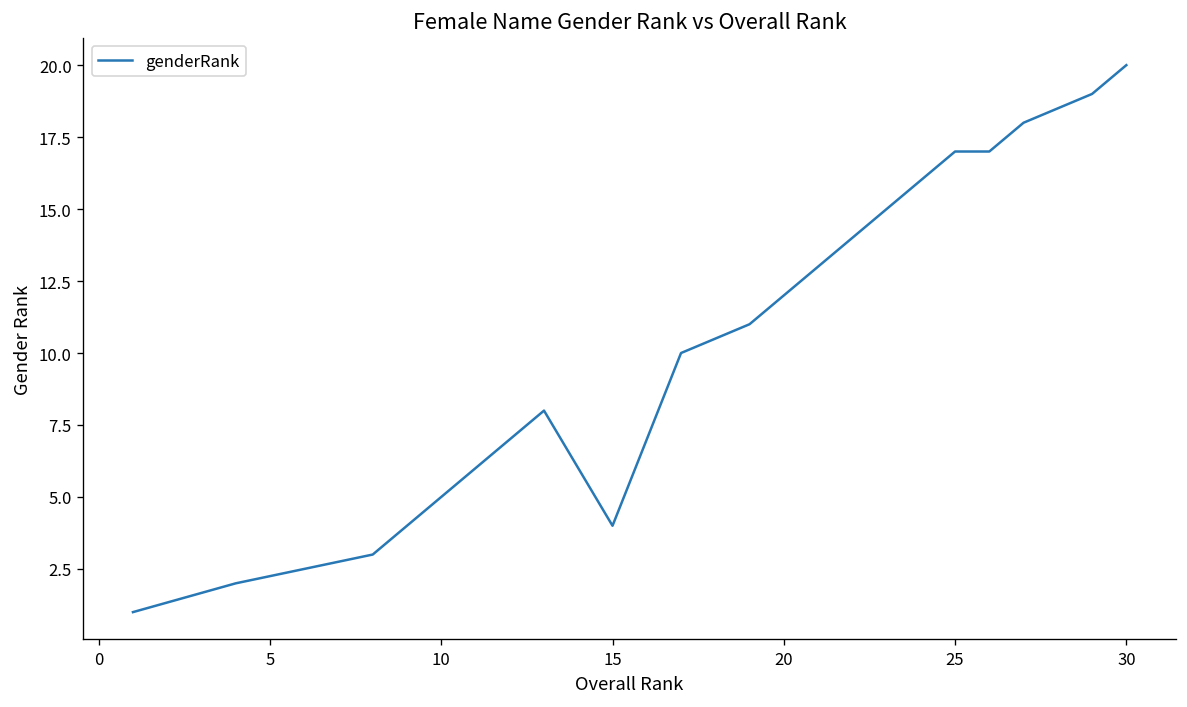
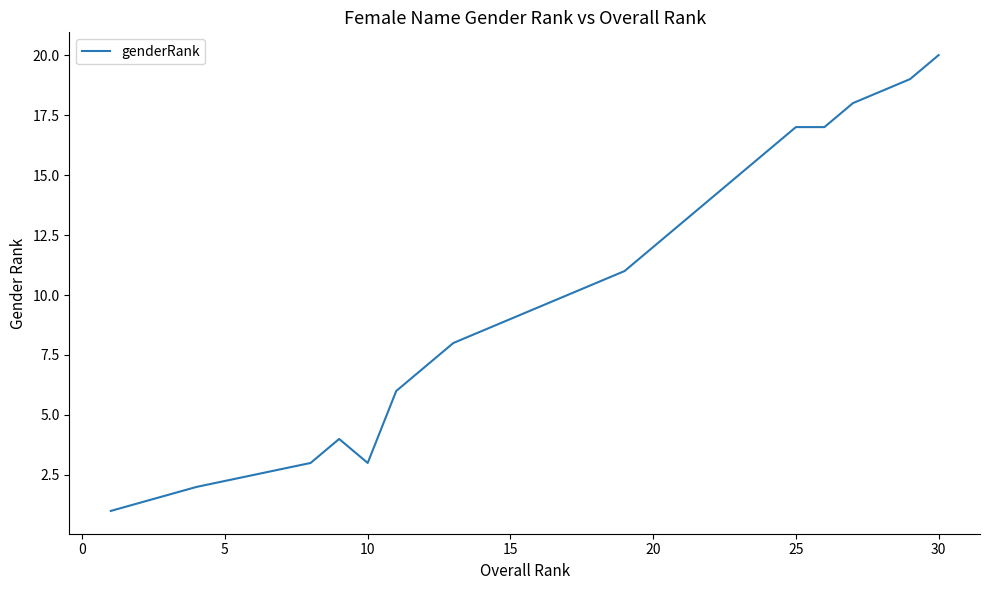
10: 5 -> 3
15: 4 -> 9
